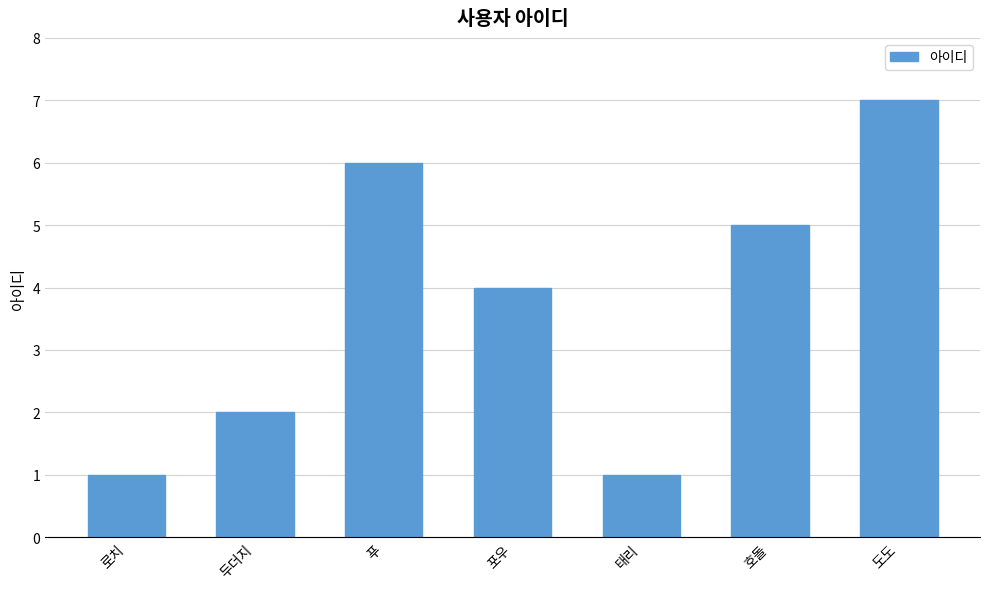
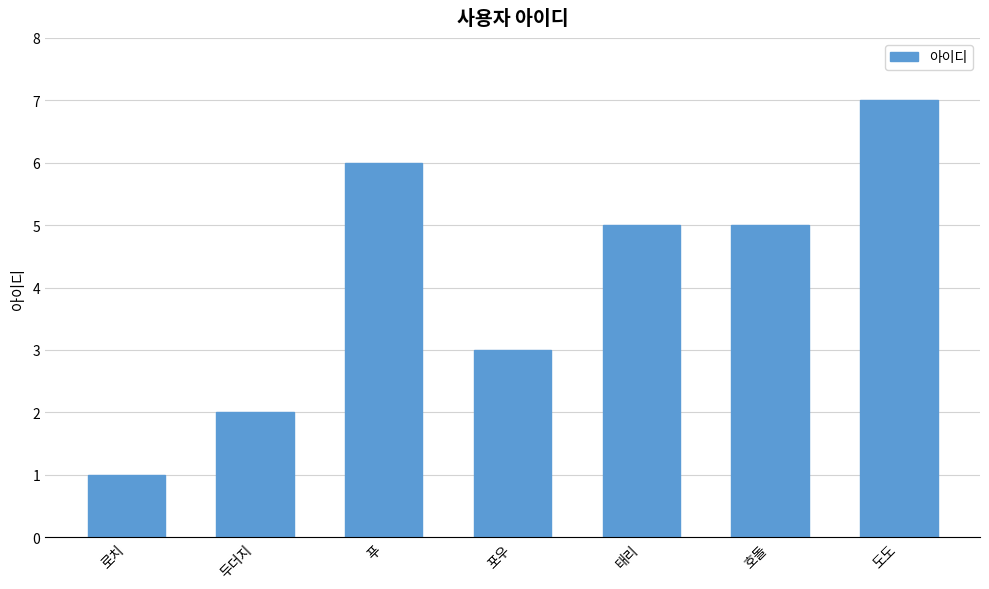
포우: 4 -> 3
태리: 1 -> 5
